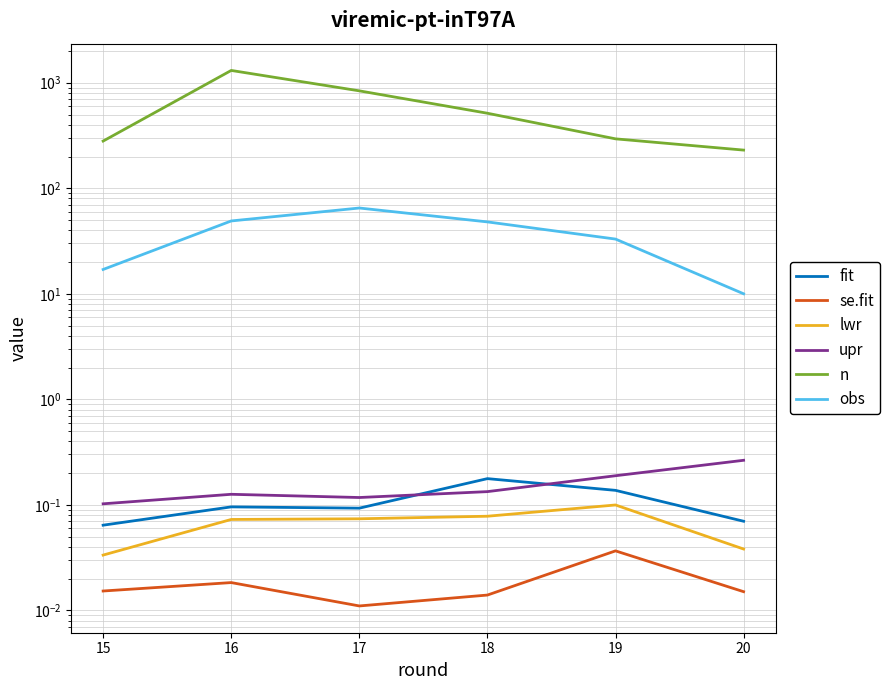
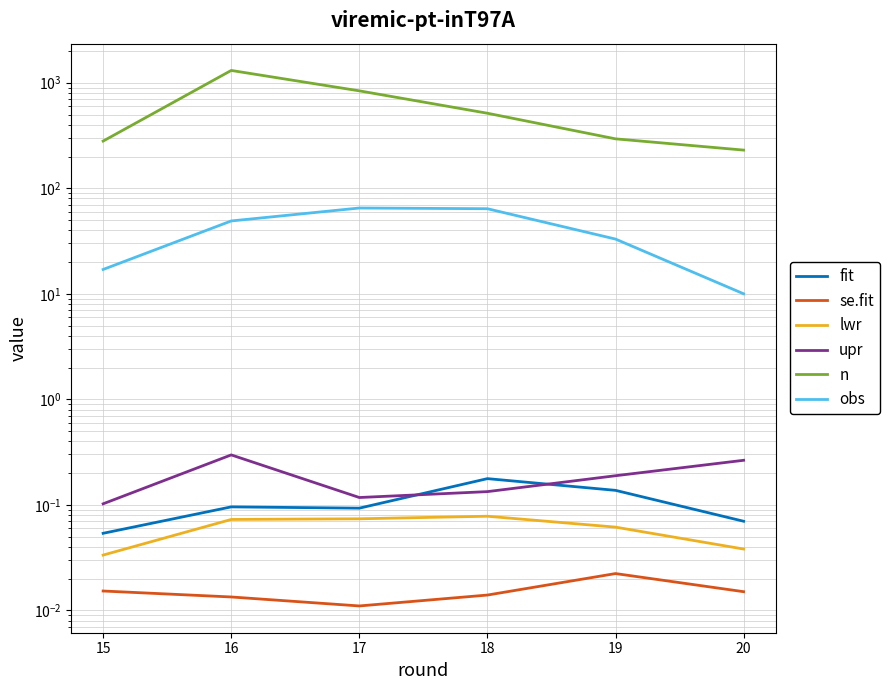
fit, 15: 0.06 -> 0.05
se.fit, 16: 0.018 -> 0.013
upr, 16: 0.13 -> 0.30
obs, 18: 50 -> 60
se.fit, 19: 0.037 -> 0.022
lwr, 19: 0.10 -> 0.06
